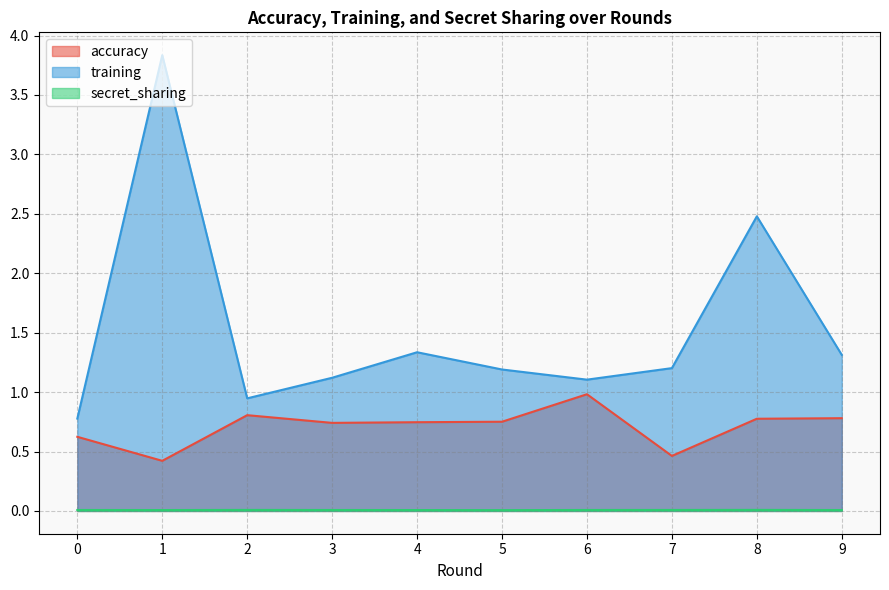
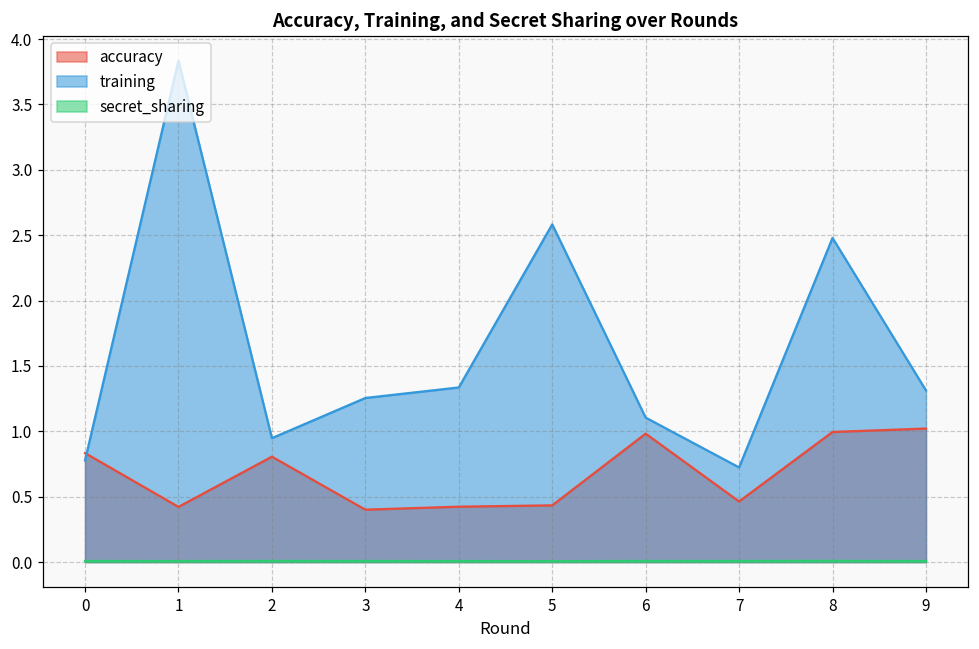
accuracy, 0: 0.62 -> 0.83
accuracy, 3: 0.74 -> 0.40
training, 3: 1.12 -> 1.25
accuracy, 4: 0.75 -> 0.42
accuracy, 5: 0.75 -> 0.43
training, 5: 1.19 -> 2.58
training, 7: 1.20 -> 0.72
accuracy, 8: 0.78 -> 0.99
accuracy, 9: 0.78 -> 1.02
